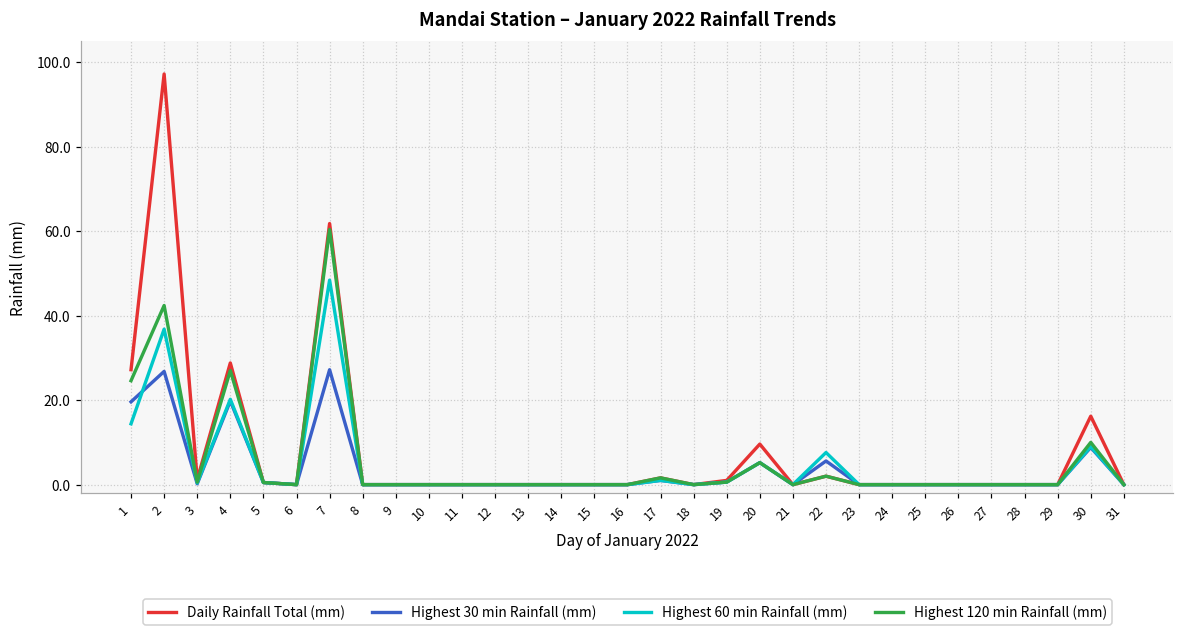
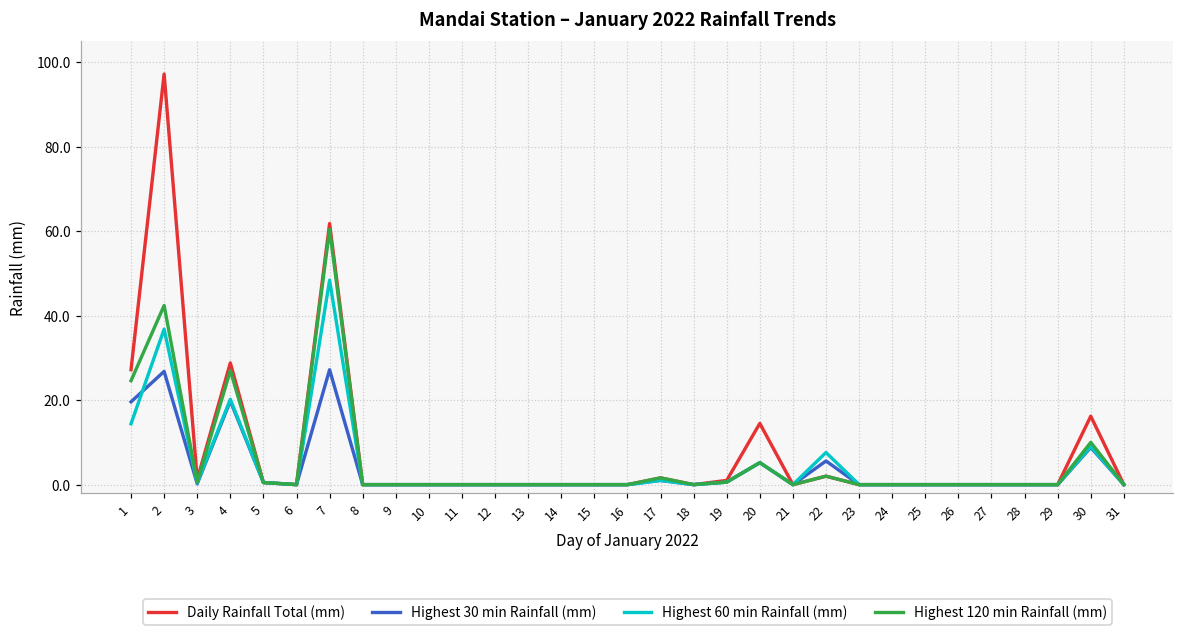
Daily Rainfall Total (mm), 20: 10 -> 15
